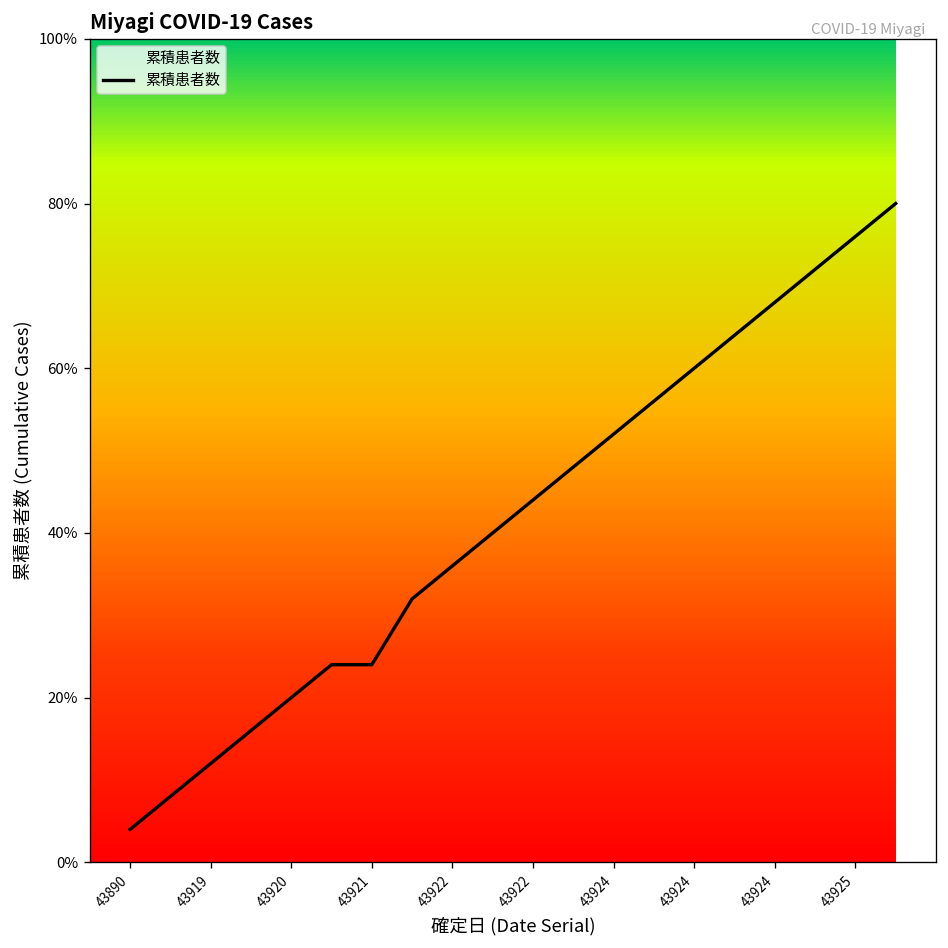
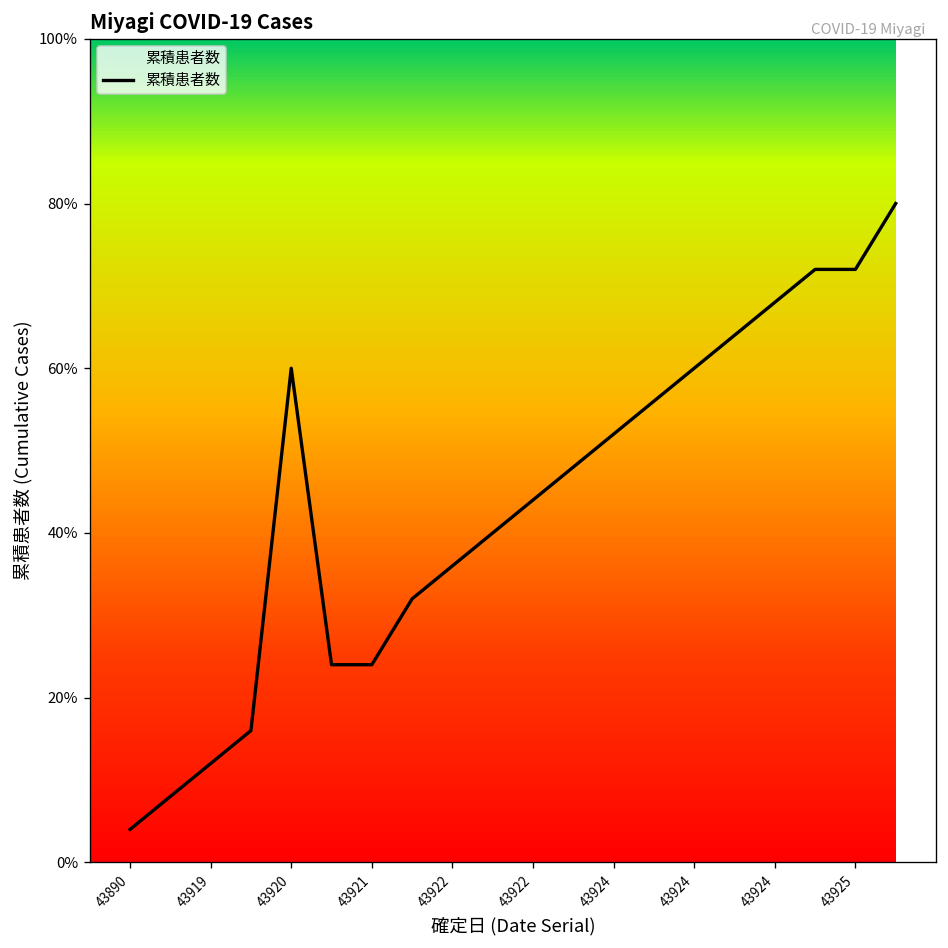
43920: 20% -> 60%
43925: 76% -> 72%
